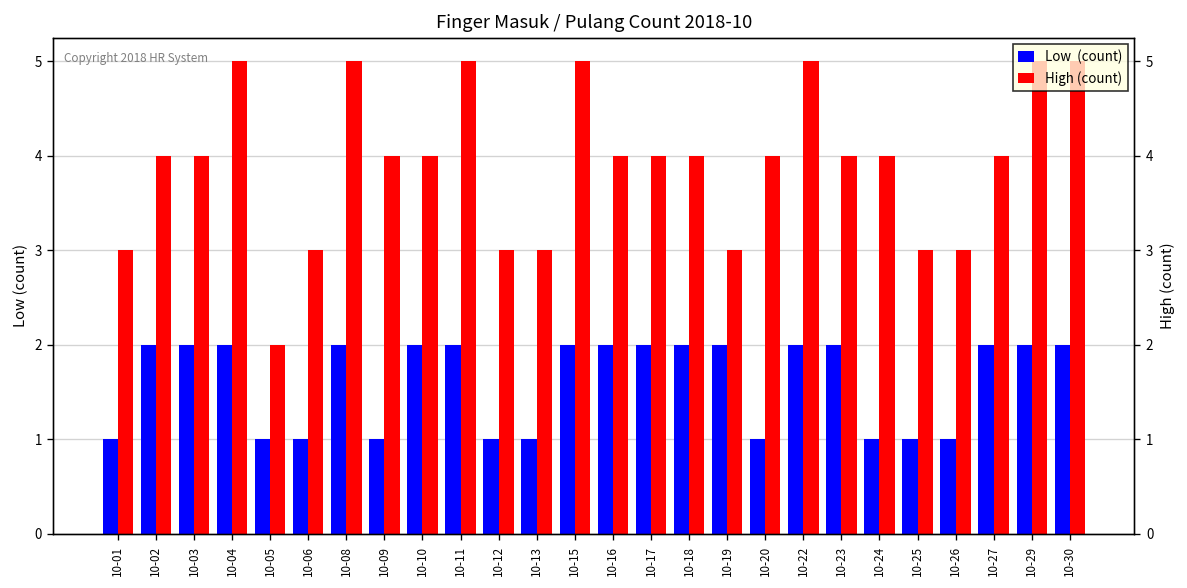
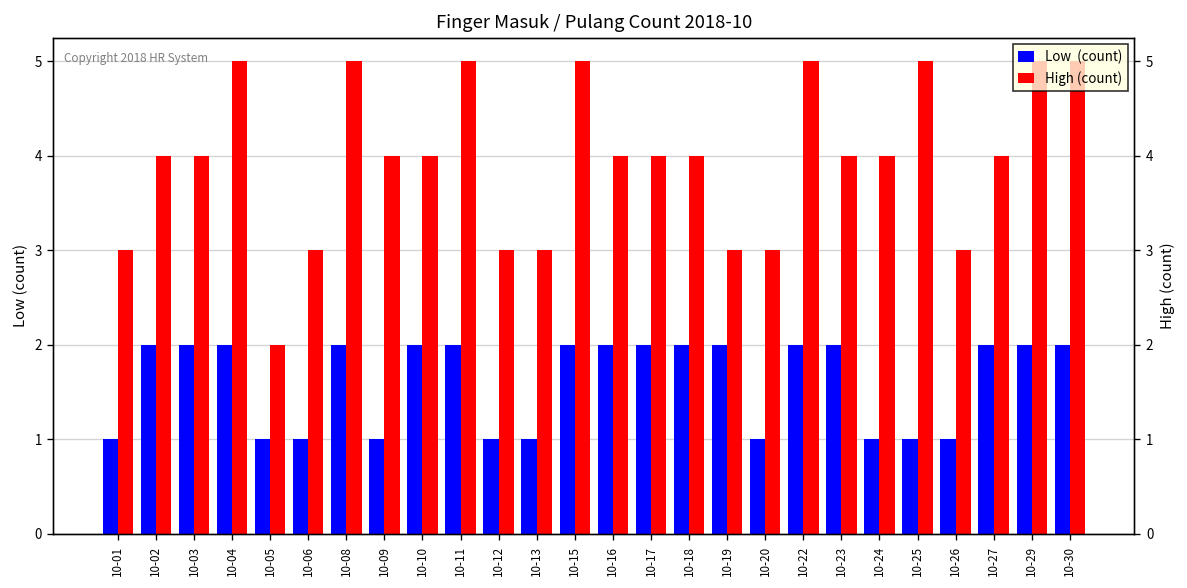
High (count), 10-20: 4 -> 3
High (count), 10-25: 3 -> 5
